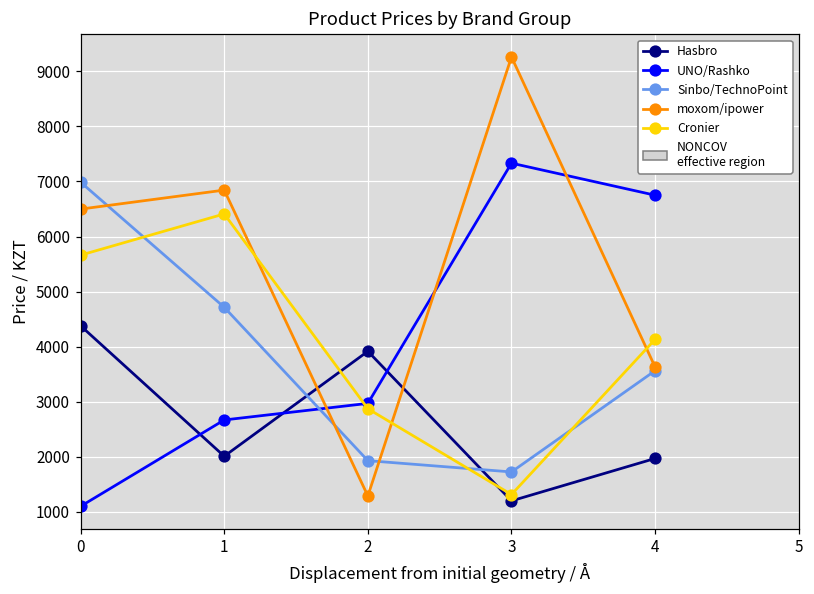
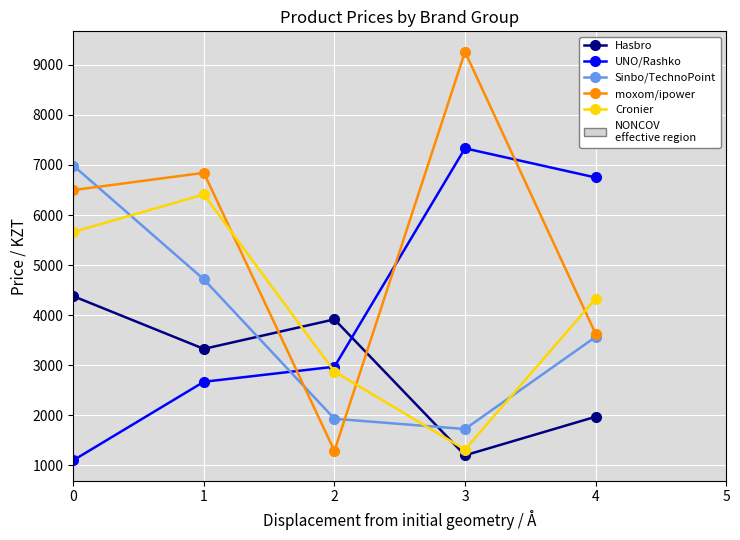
Hasbro, 1: 2000 -> 3300
Cronier, 4: 4100 -> 4300
